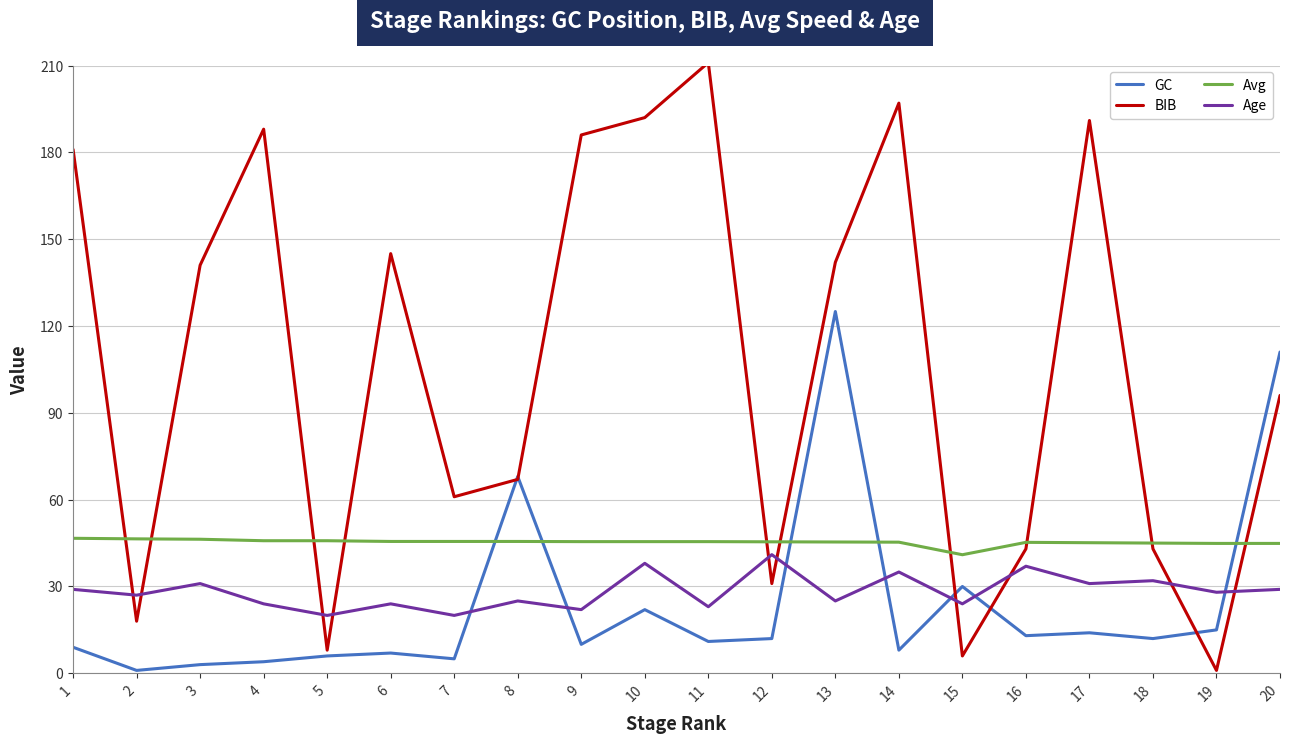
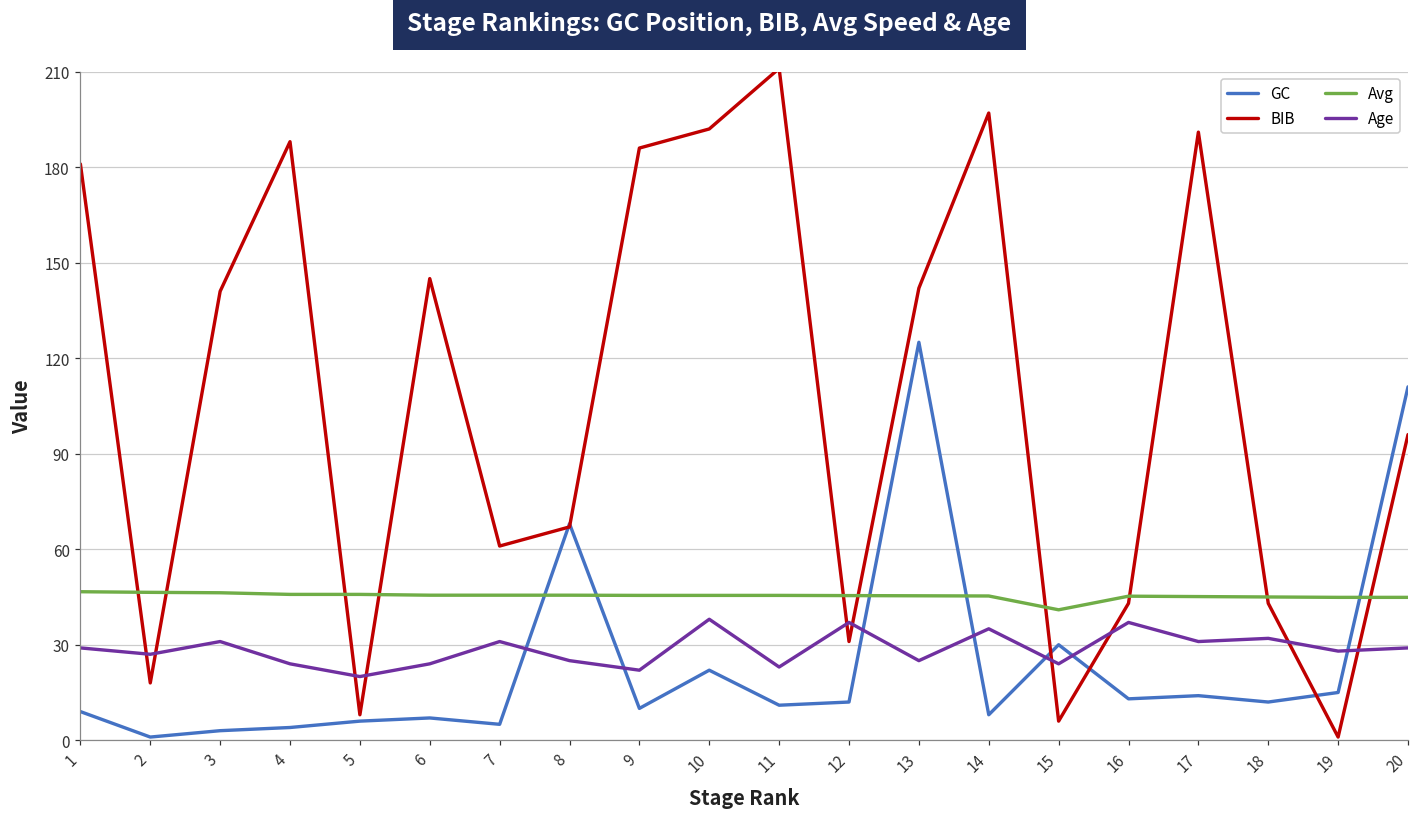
Age, 7: 20 -> 31
Age, 12: 41 -> 37
